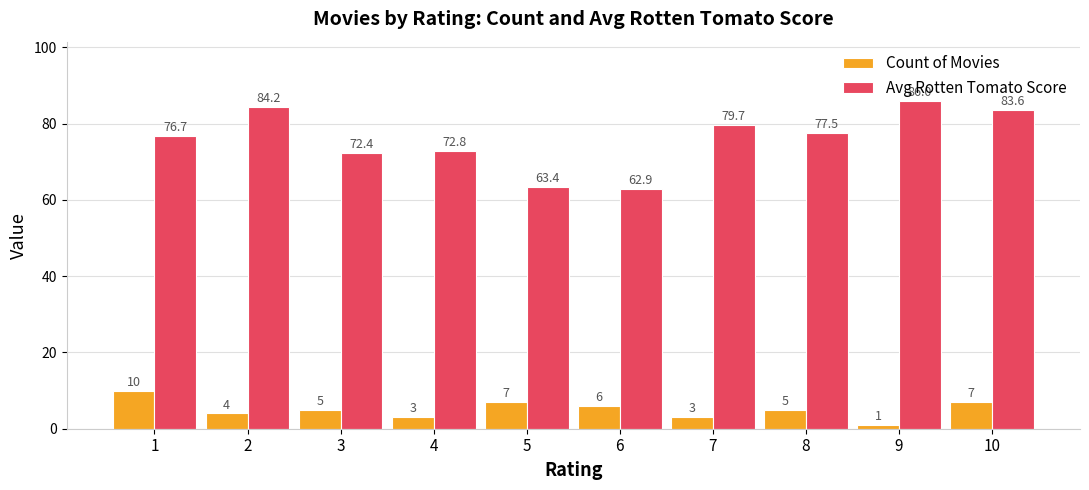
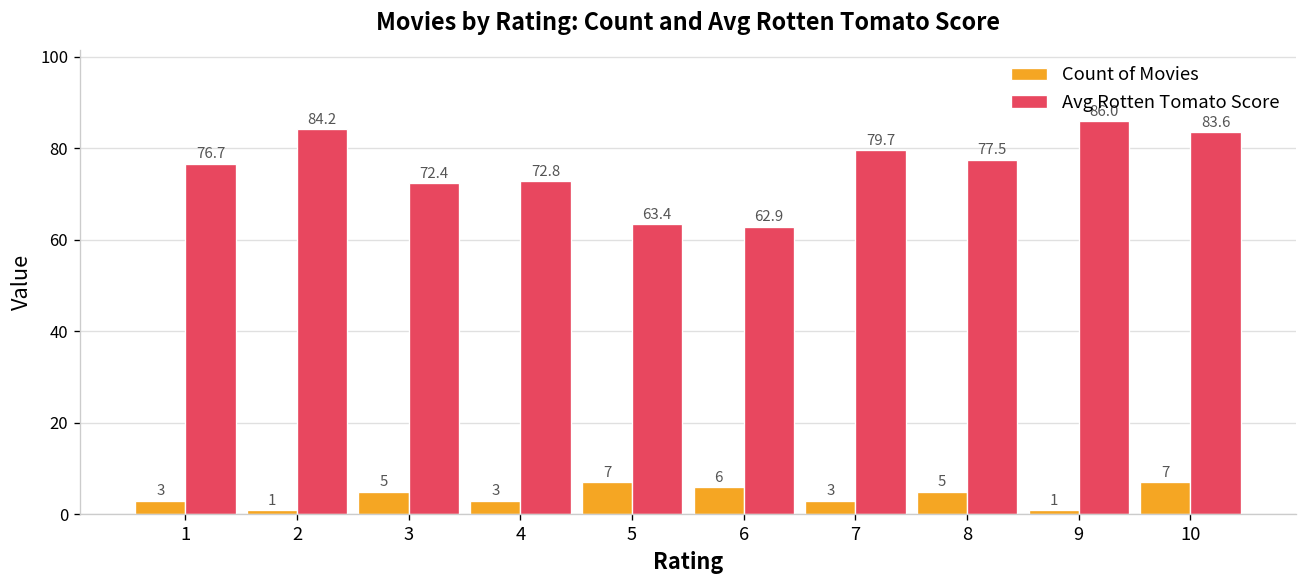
Count of Movies, 1: 10 -> 3
Count of Movies, 2: 4 -> 1
